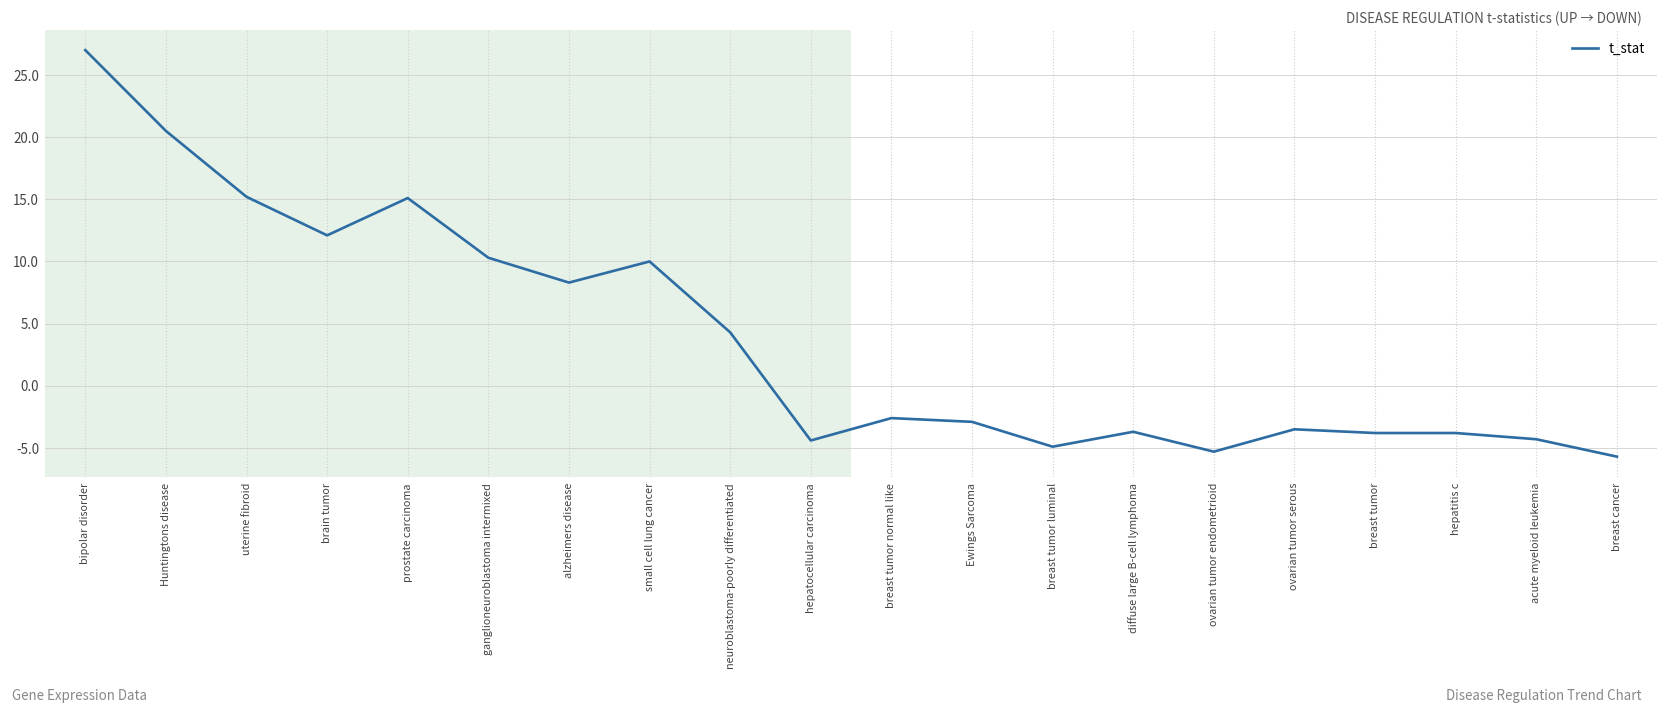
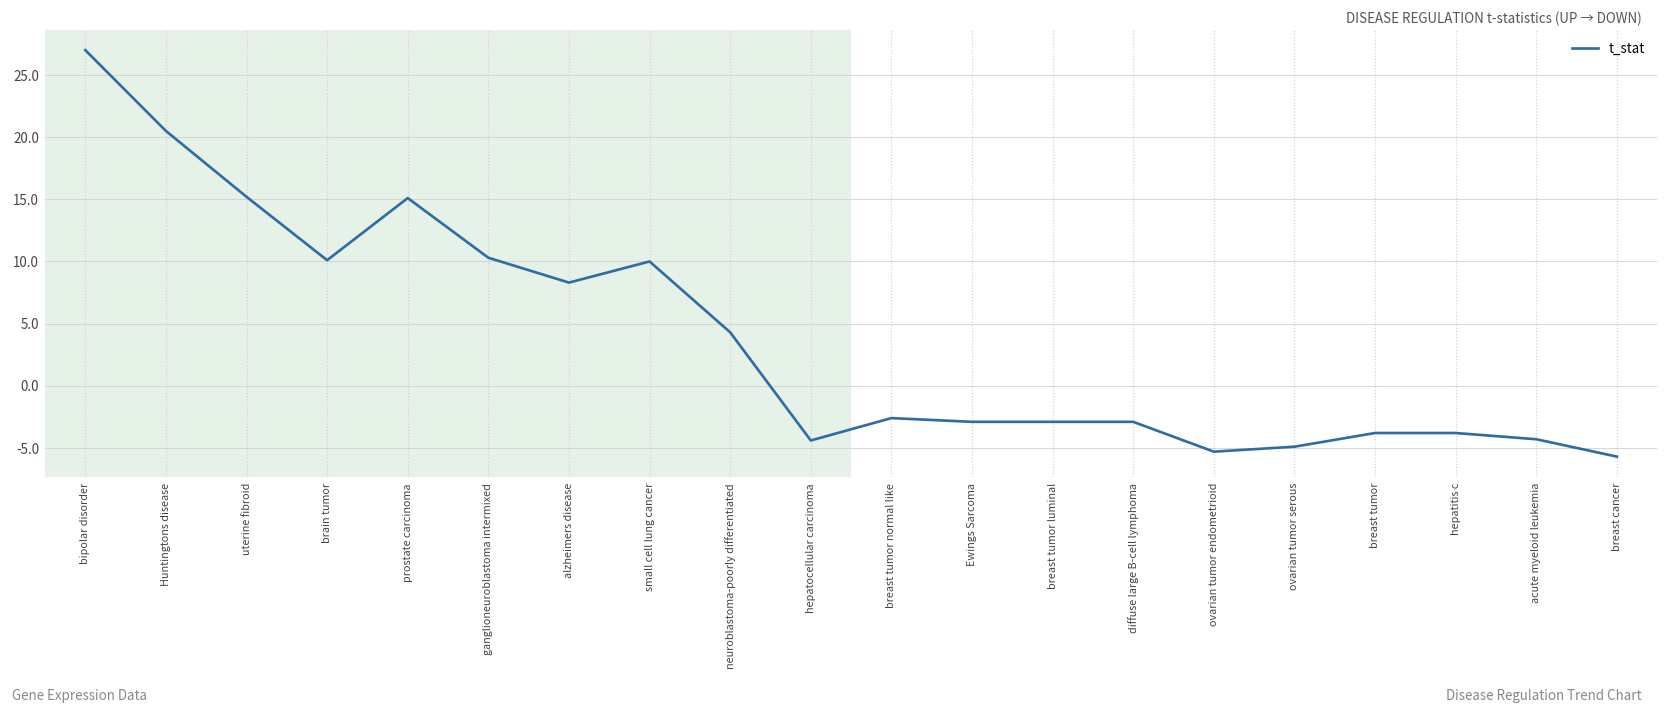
brain tumor: 12.1 -> 10.1
breast tumor luminal: -4.9 -> -2.9
diffuse large B-cell lymphoma: -3.7 -> -2.9
ovarian tumor serous: -3.5 -> -4.9
